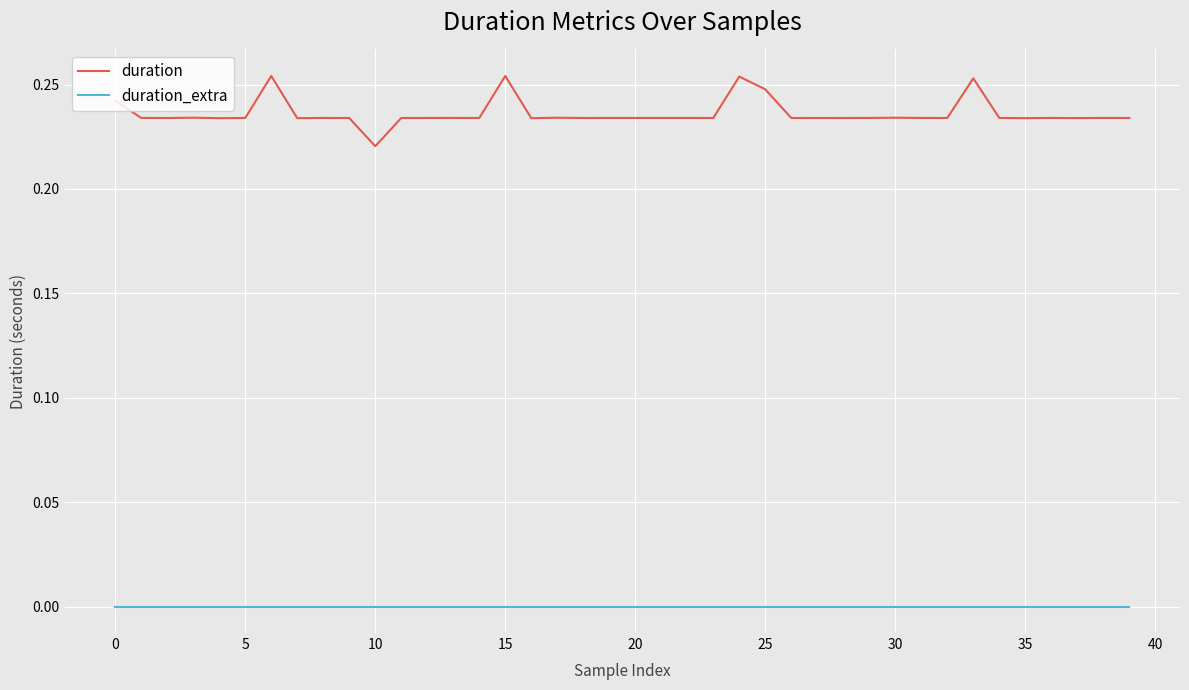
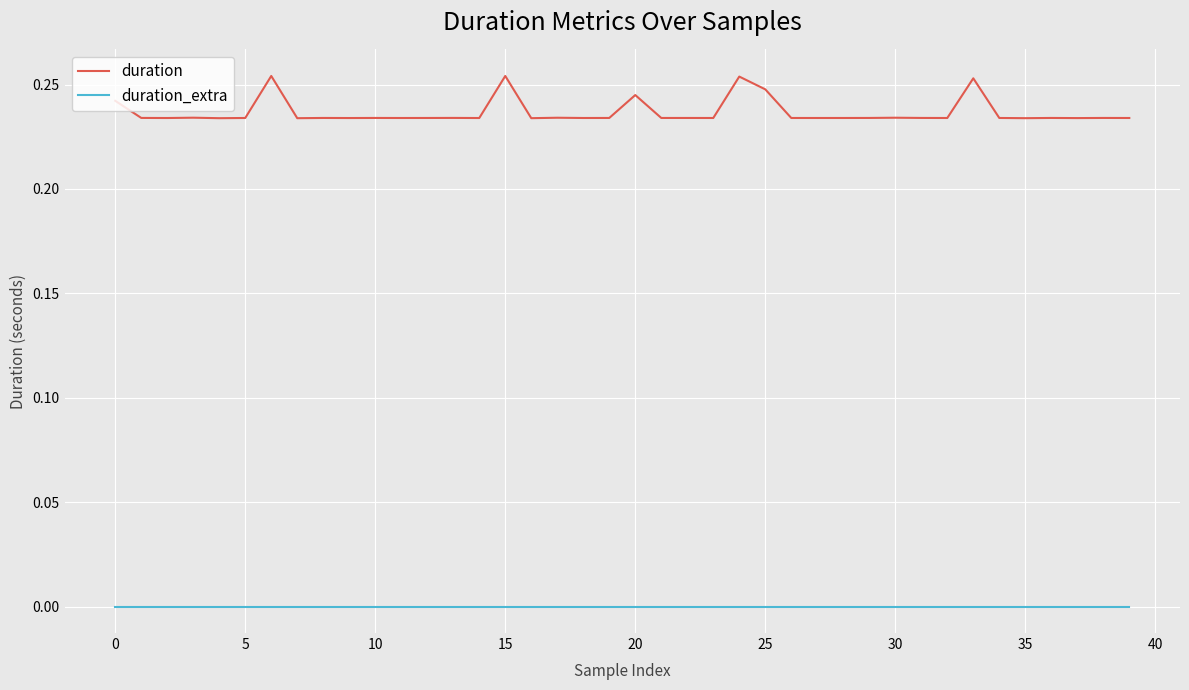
duration, 10: 0.220 -> 0.234
duration, 20: 0.234 -> 0.245
